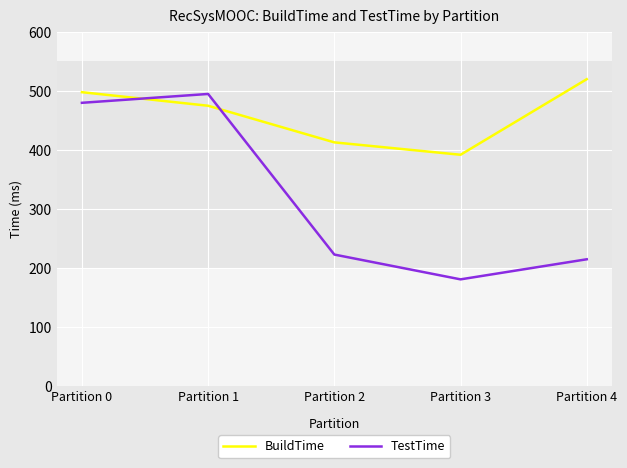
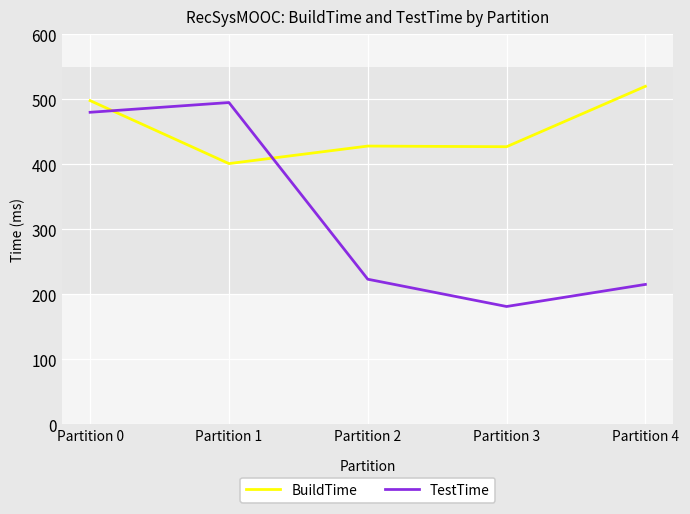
BuildTime, Partition 1: 480 -> 400
BuildTime, Partition 2: 410 -> 430
BuildTime, Partition 3: 390 -> 430
